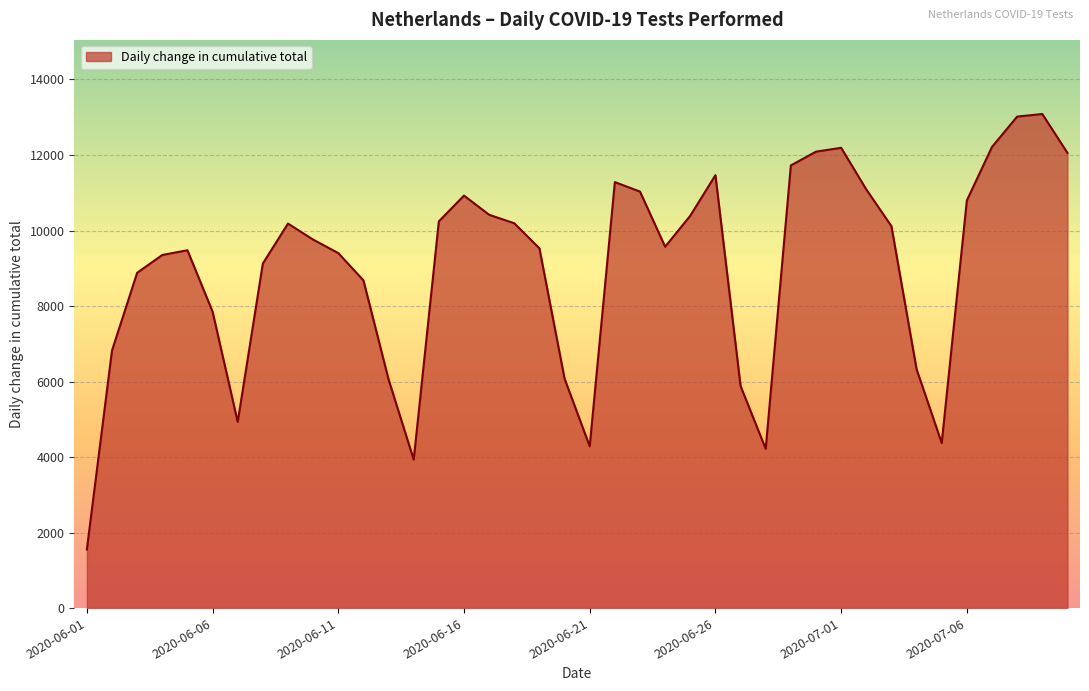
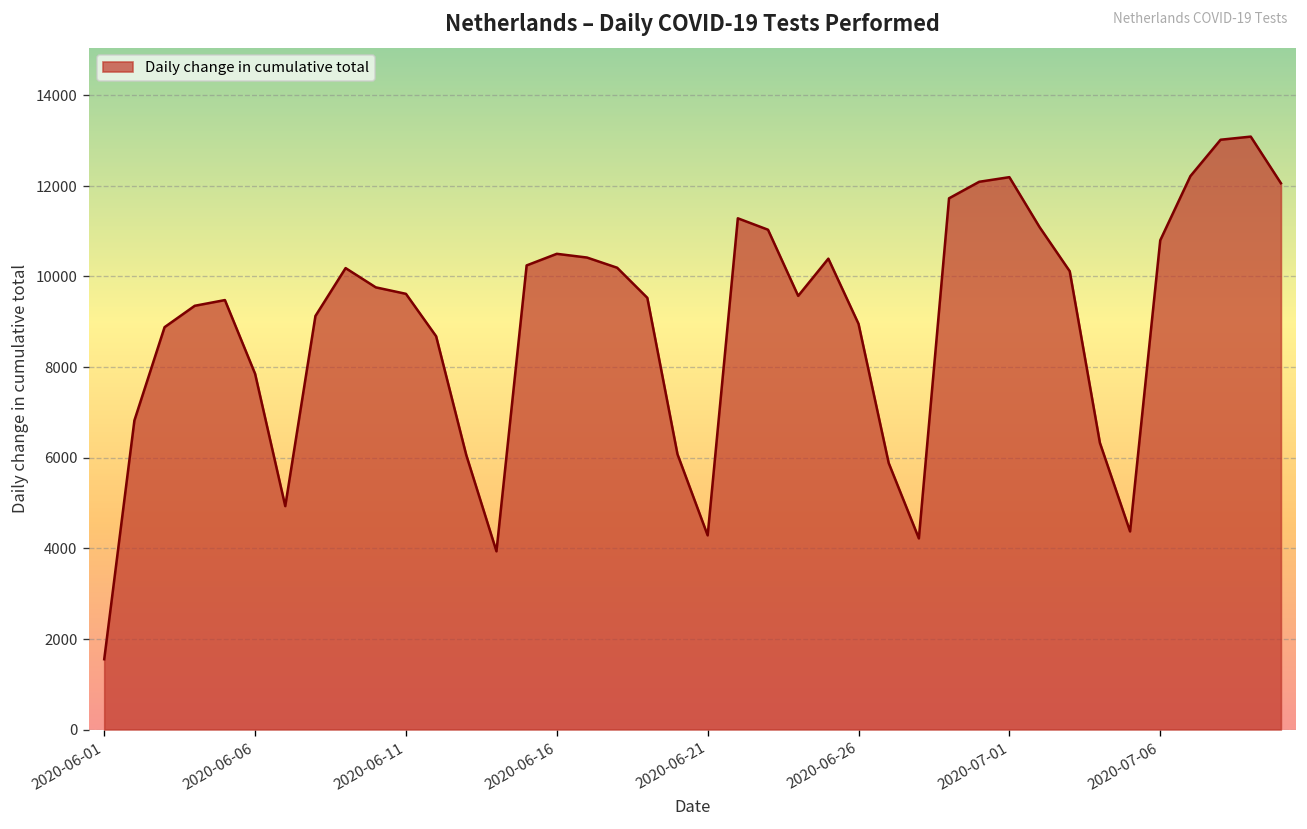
2020-06-11: 9400 -> 9600
2020-06-16: 10900 -> 10500
2020-06-26: 11500 -> 9000
